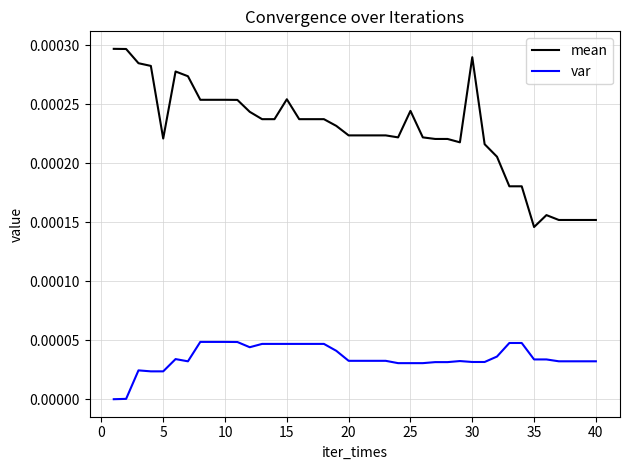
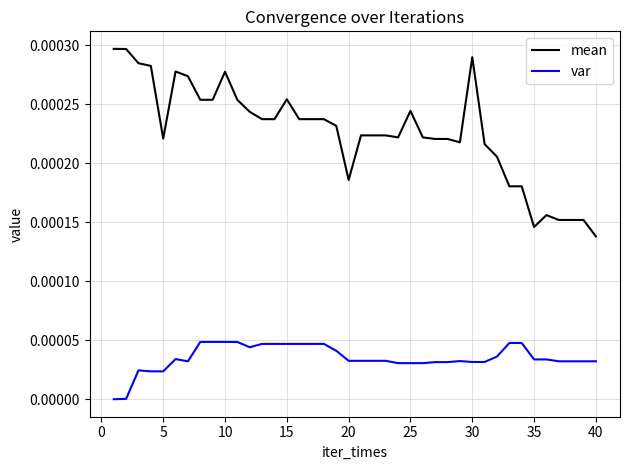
mean, 10: 0.000254 -> 0.000277
mean, 20: 0.000223 -> 0.000186
mean, 40: 0.000152 -> 0.000138
